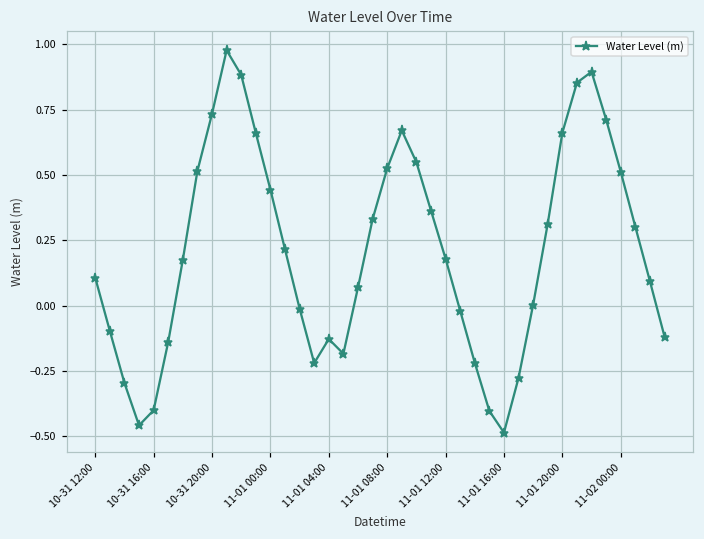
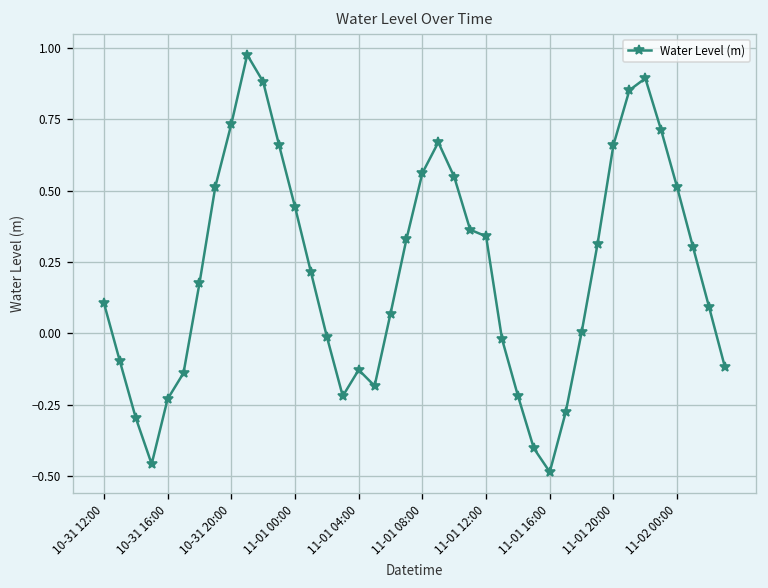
10-31 16:00: -0.40 -> -0.23
11-01 08:00: 0.52 -> 0.56
11-01 12:00: 0.18 -> 0.34
